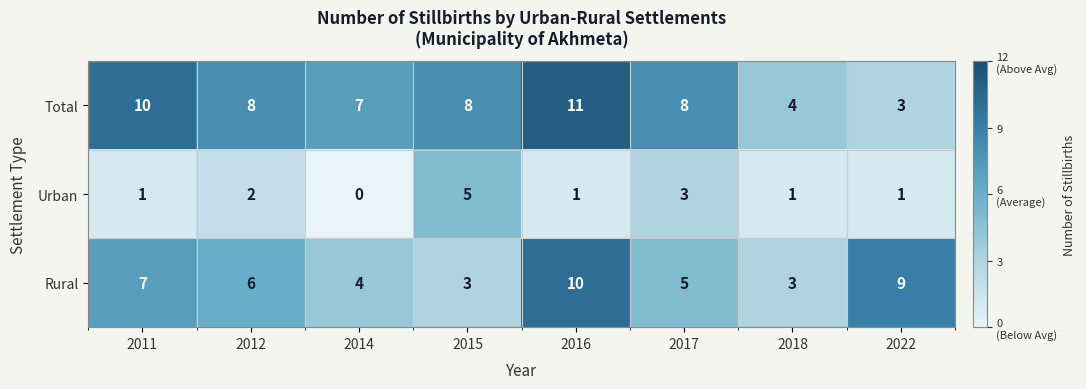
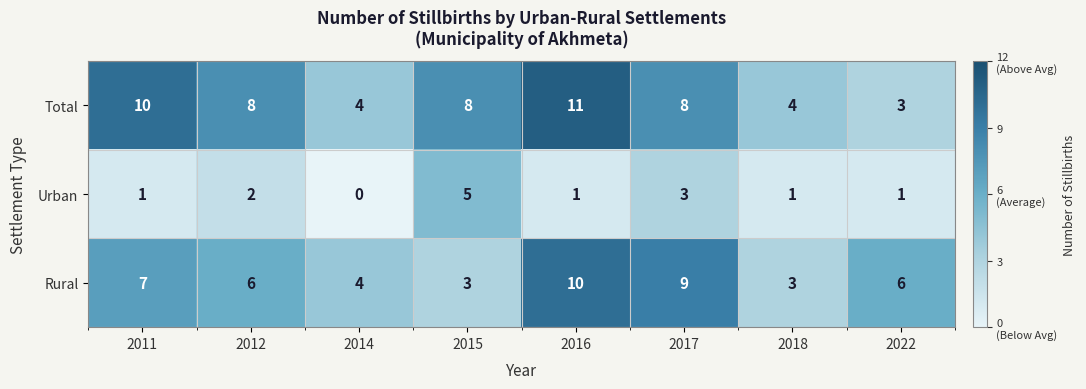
Total, 2014: 7 -> 4
Rural, 2017: 5 -> 9
Rural, 2022: 9 -> 6
